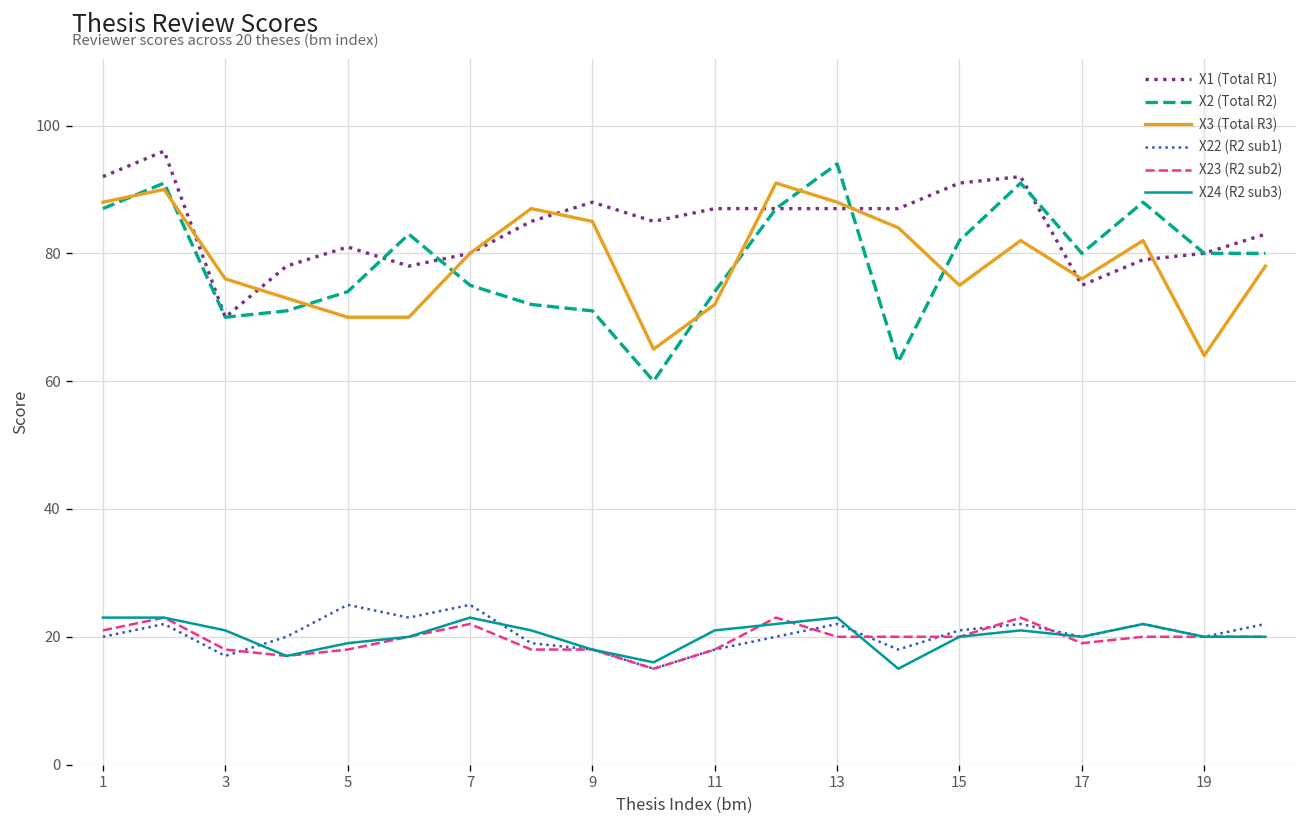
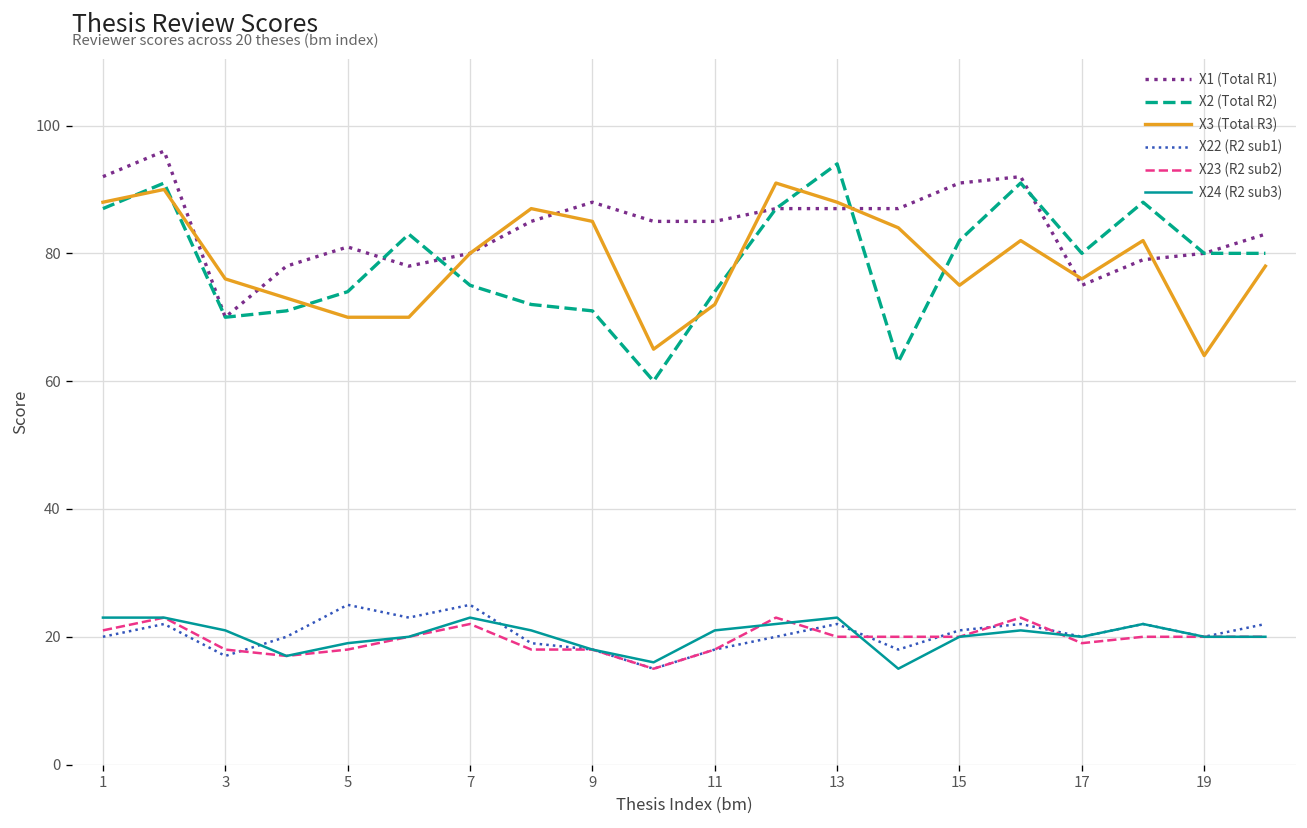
X1 (Total R1), 11: 87 -> 85
